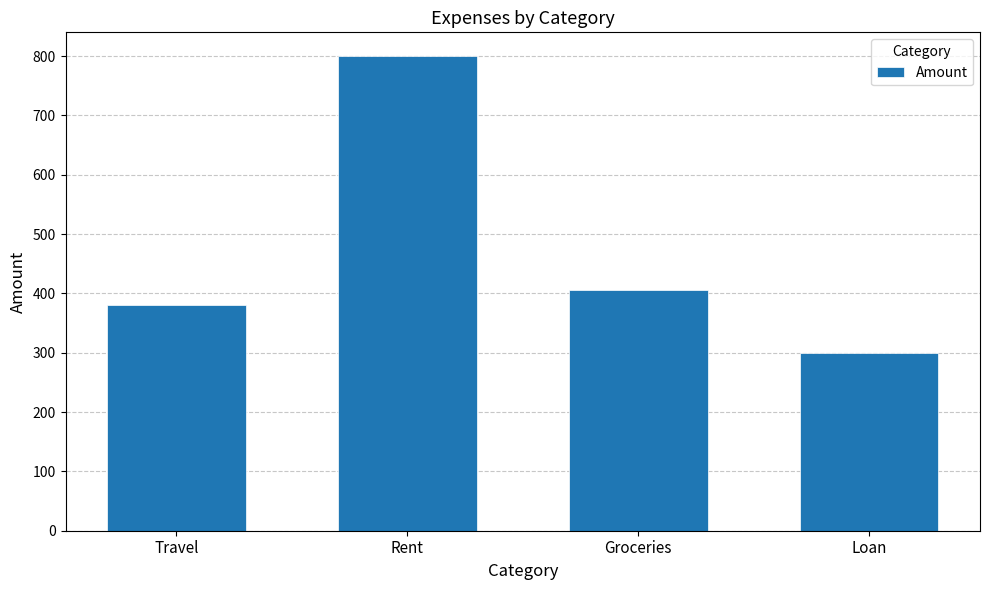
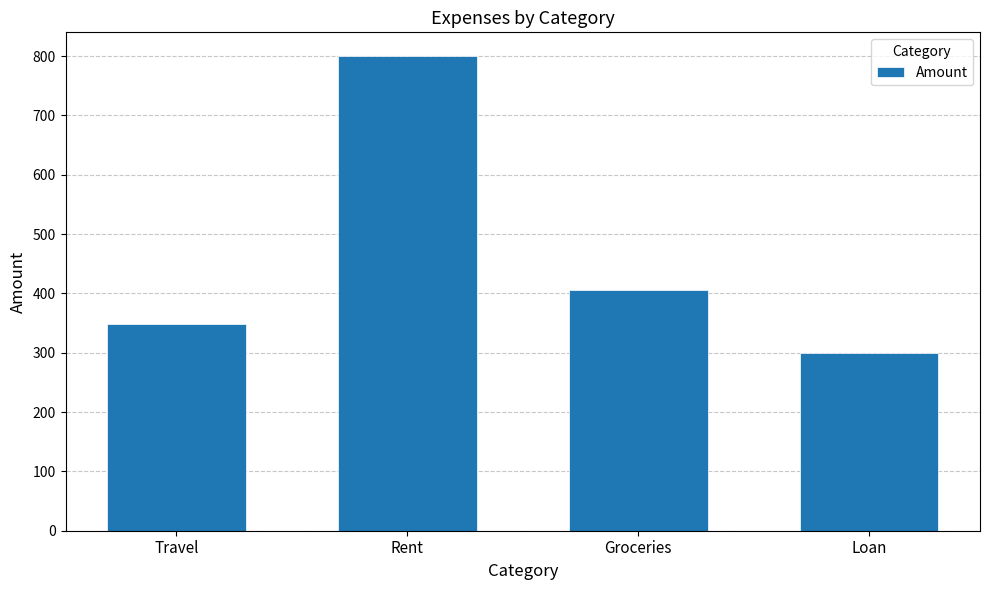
Travel: 380 -> 350
